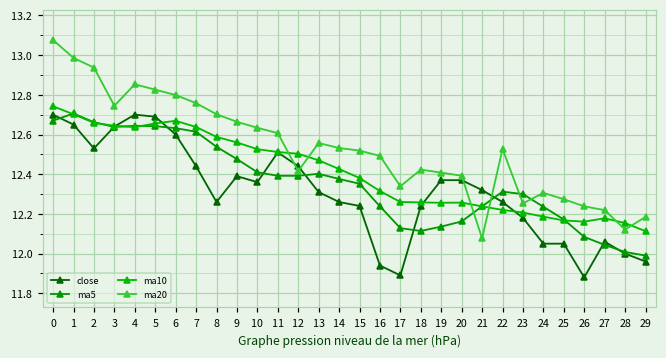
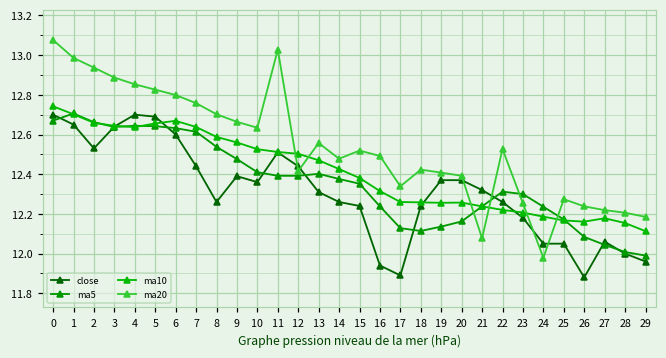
ma20, 3: 12.75 -> 12.89
ma20, 11: 12.61 -> 13.03
ma20, 14: 12.53 -> 12.48
ma20, 24: 12.31 -> 11.98
ma20, 28: 12.12 -> 12.21
